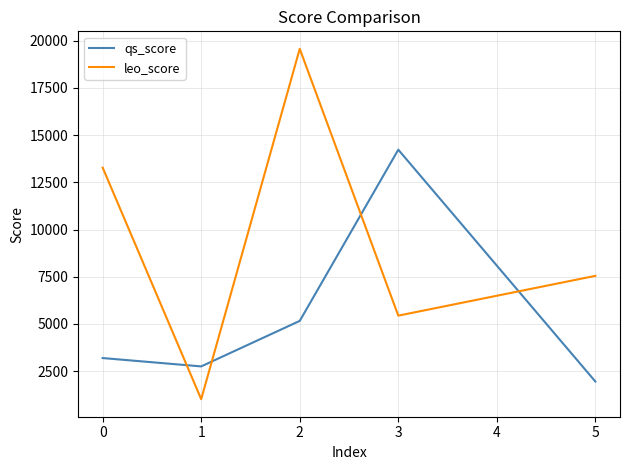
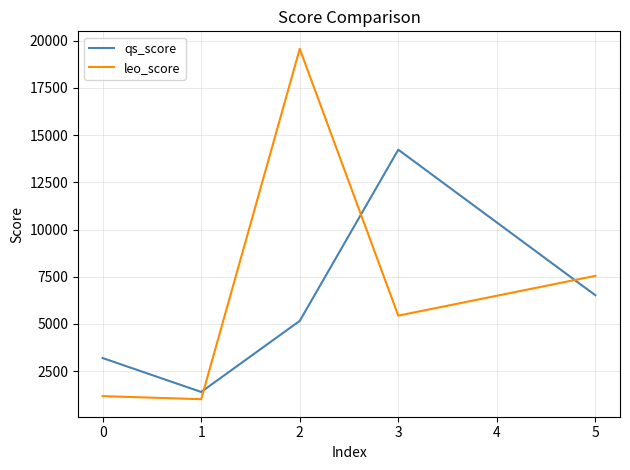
leo_score, 0: 13300 -> 1200
qs_score, 1: 2800 -> 1400
qs_score, 5: 2000 -> 6500
